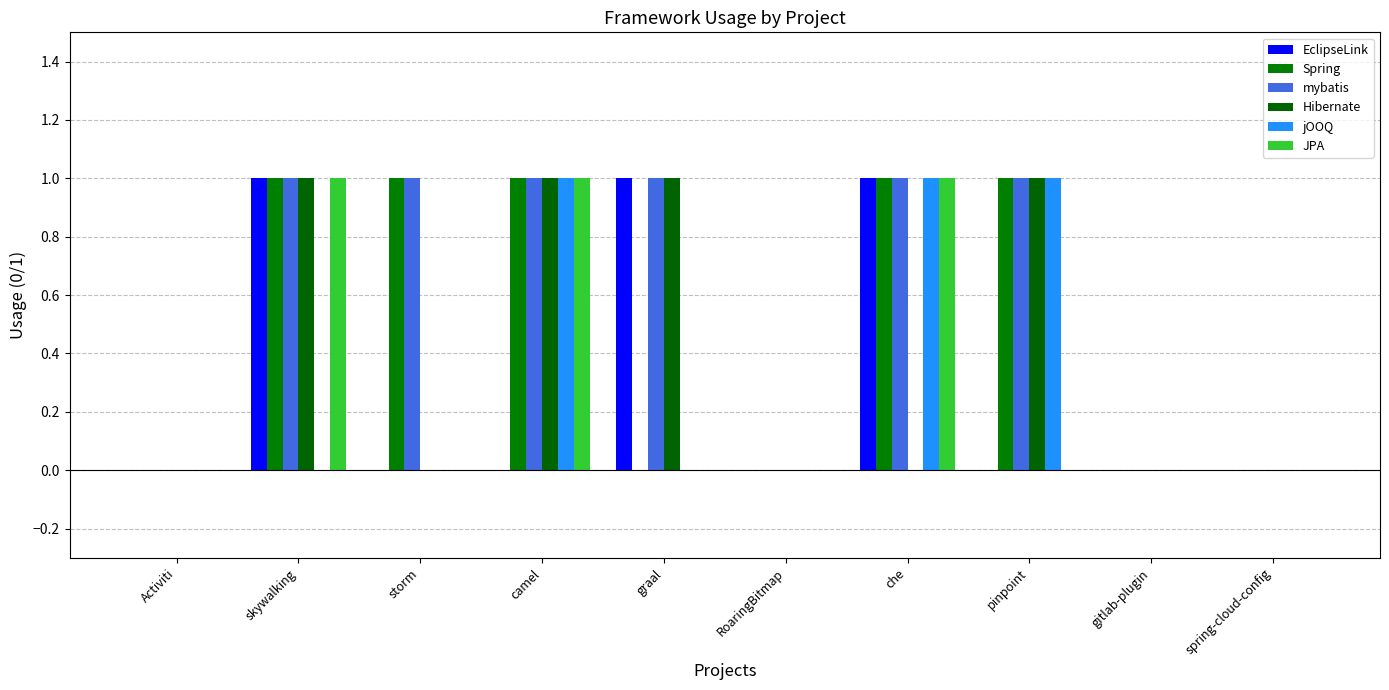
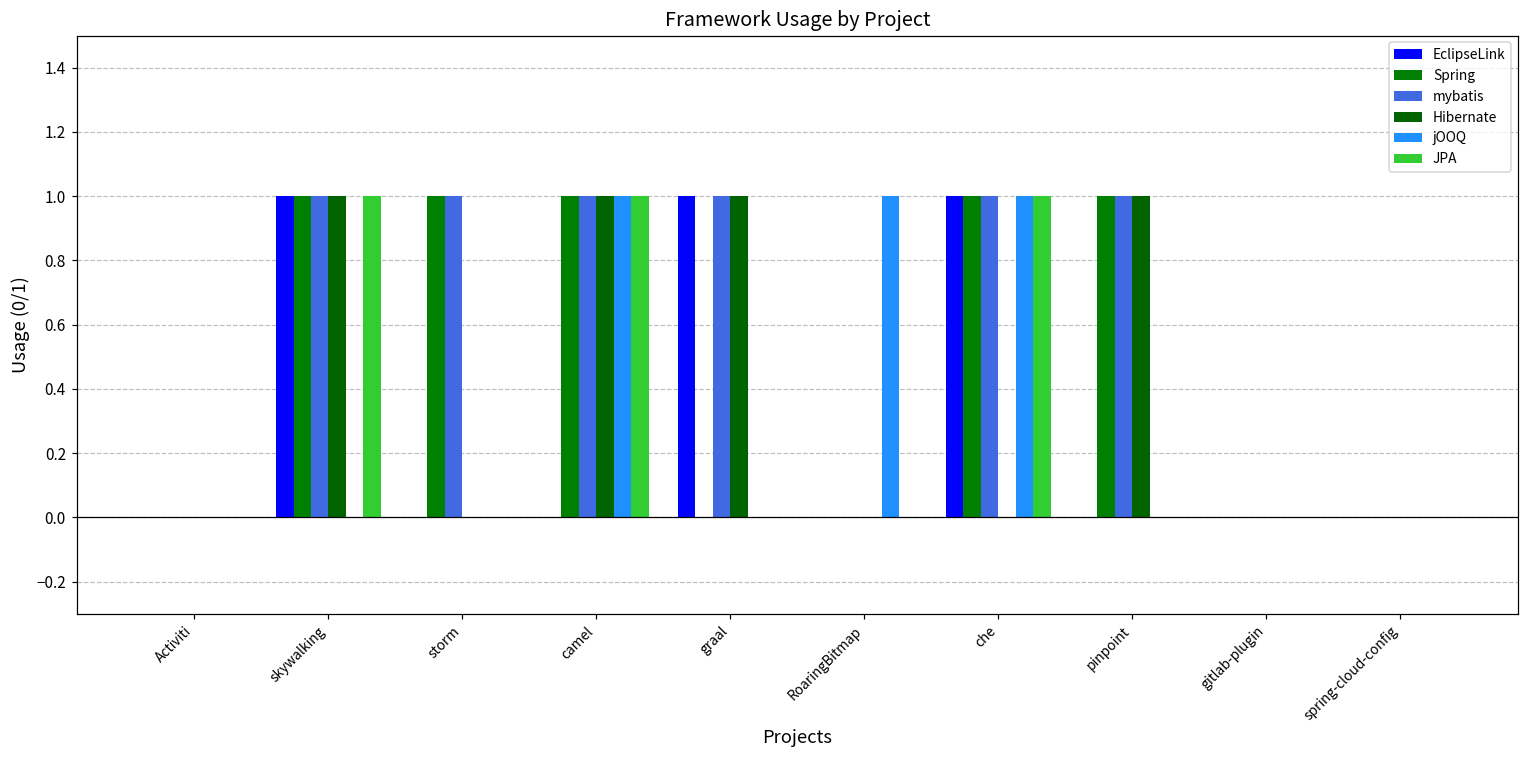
jOOQ, RoaringBitmap: 0 -> 1
jOOQ, pinpoint: 1 -> 0
